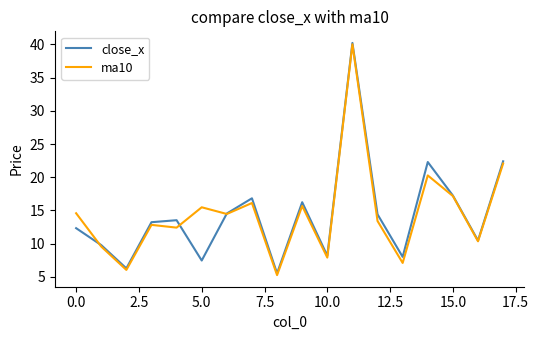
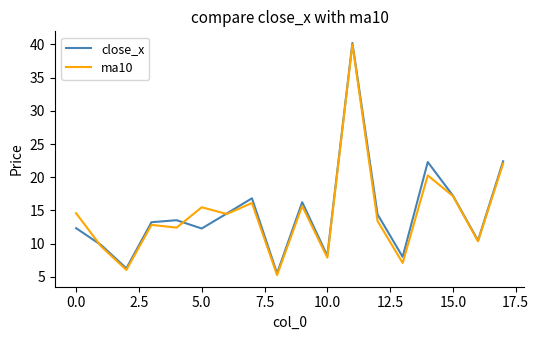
close_x, 5.0: 7 -> 12
